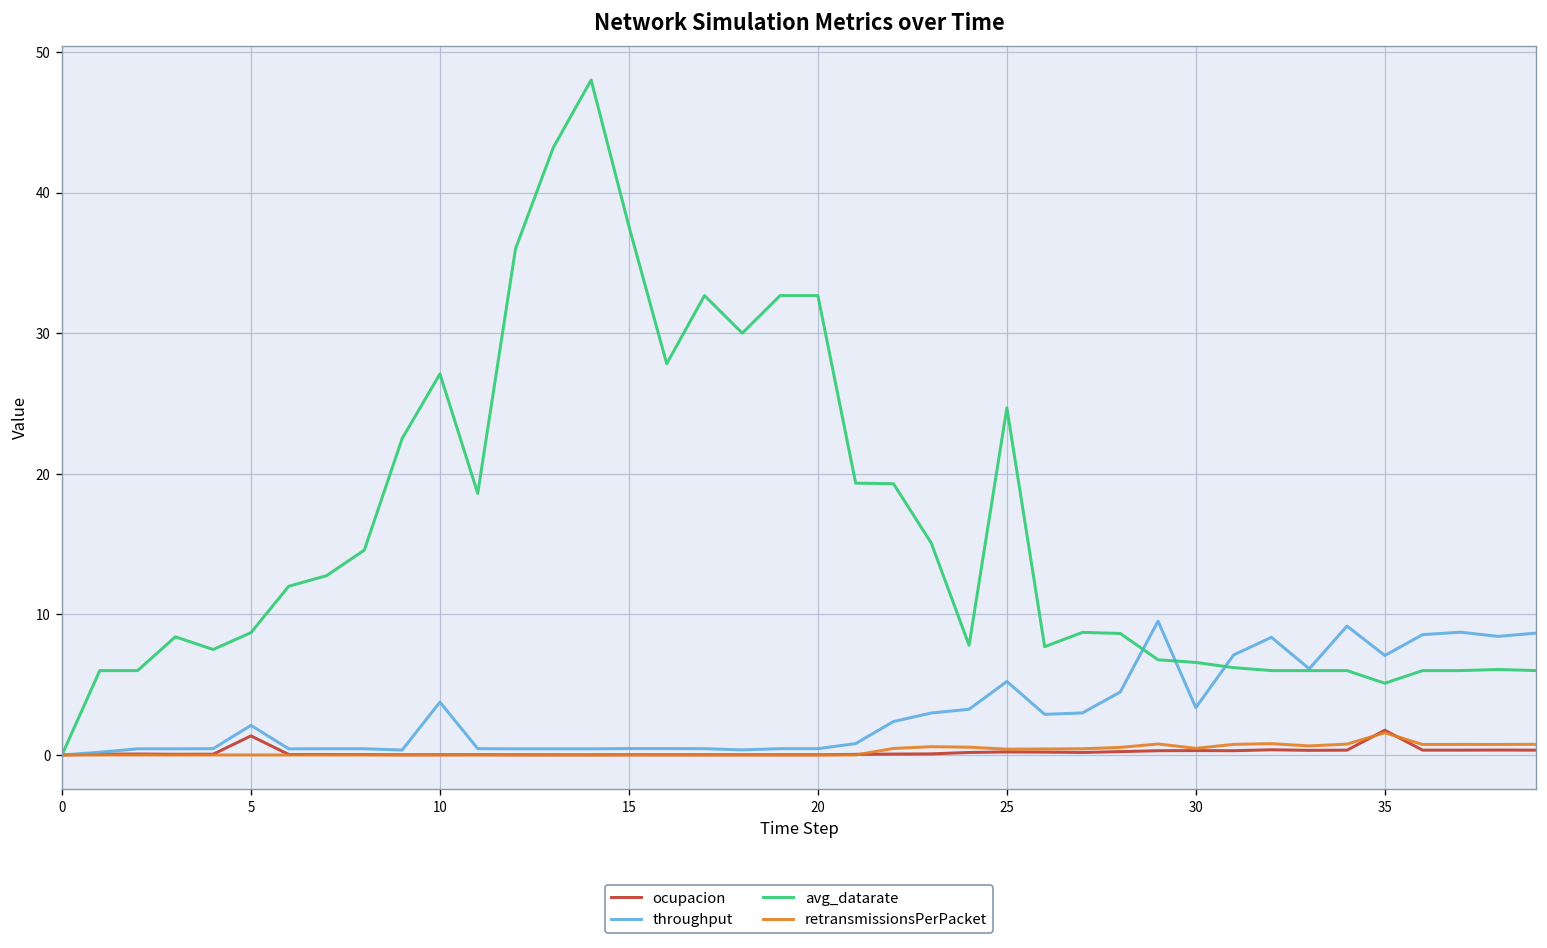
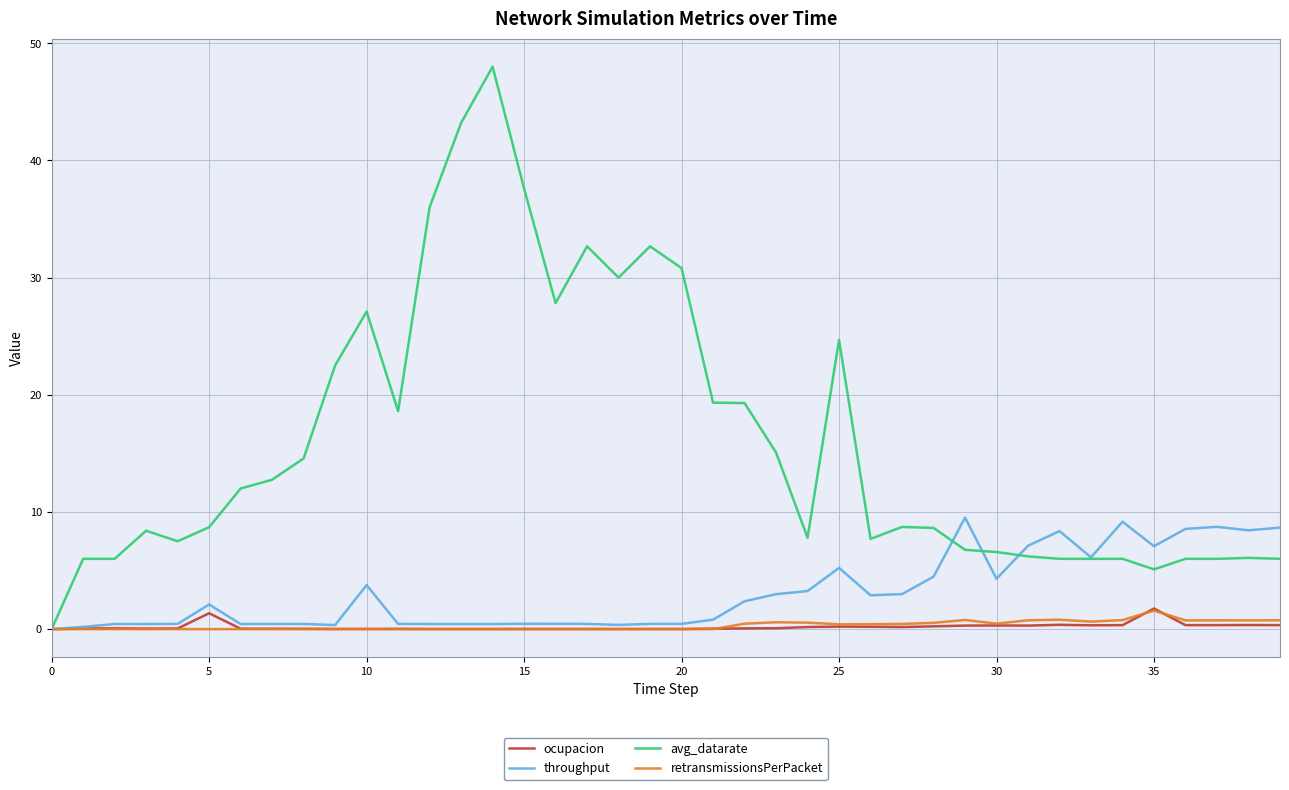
avg_datarate, 20: 32.7 -> 30.8
throughput, 30: 3.4 -> 4.3
